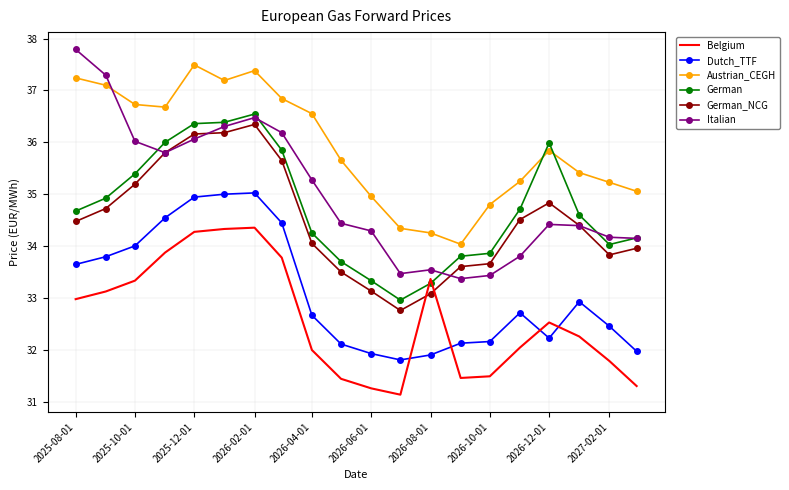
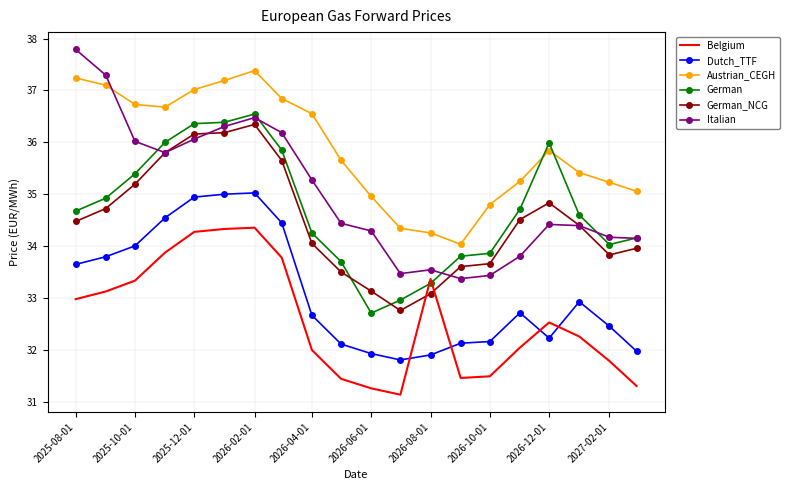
Austrian_CEGH, 2025-12-01: 37.5 -> 37.0
German, 2026-06-01: 33.3 -> 32.7
